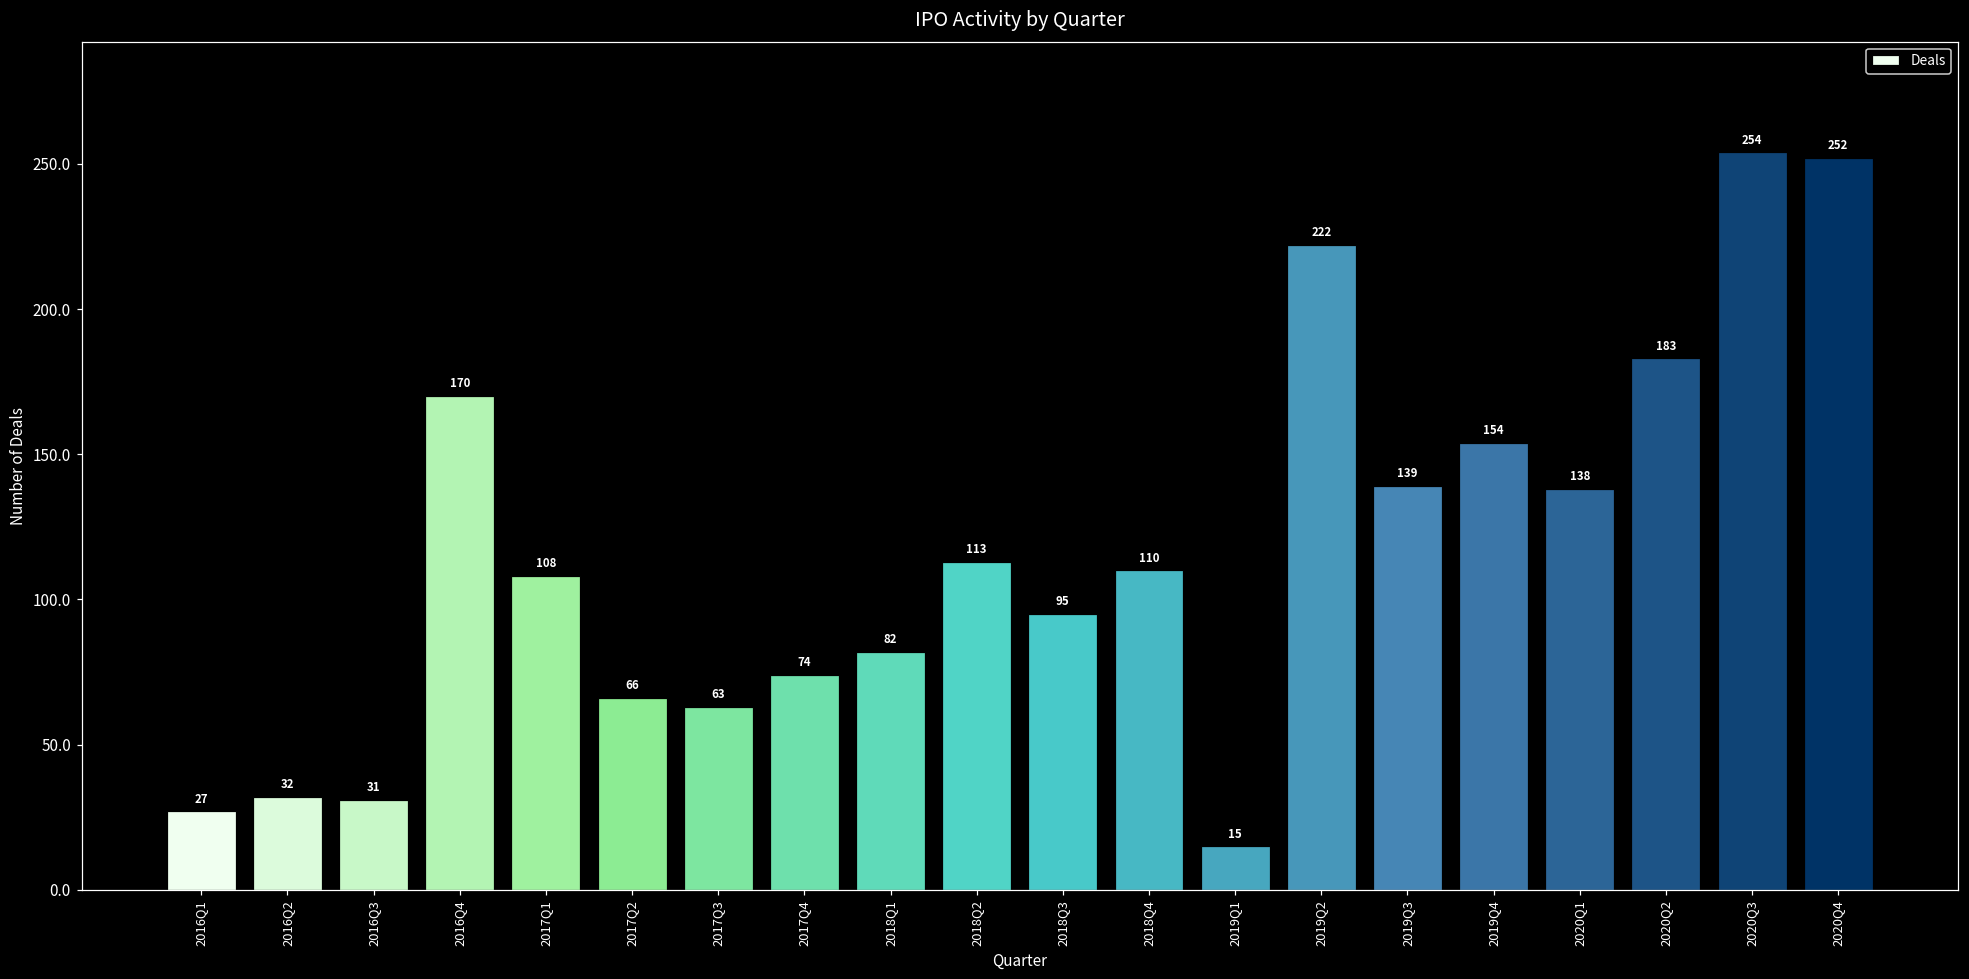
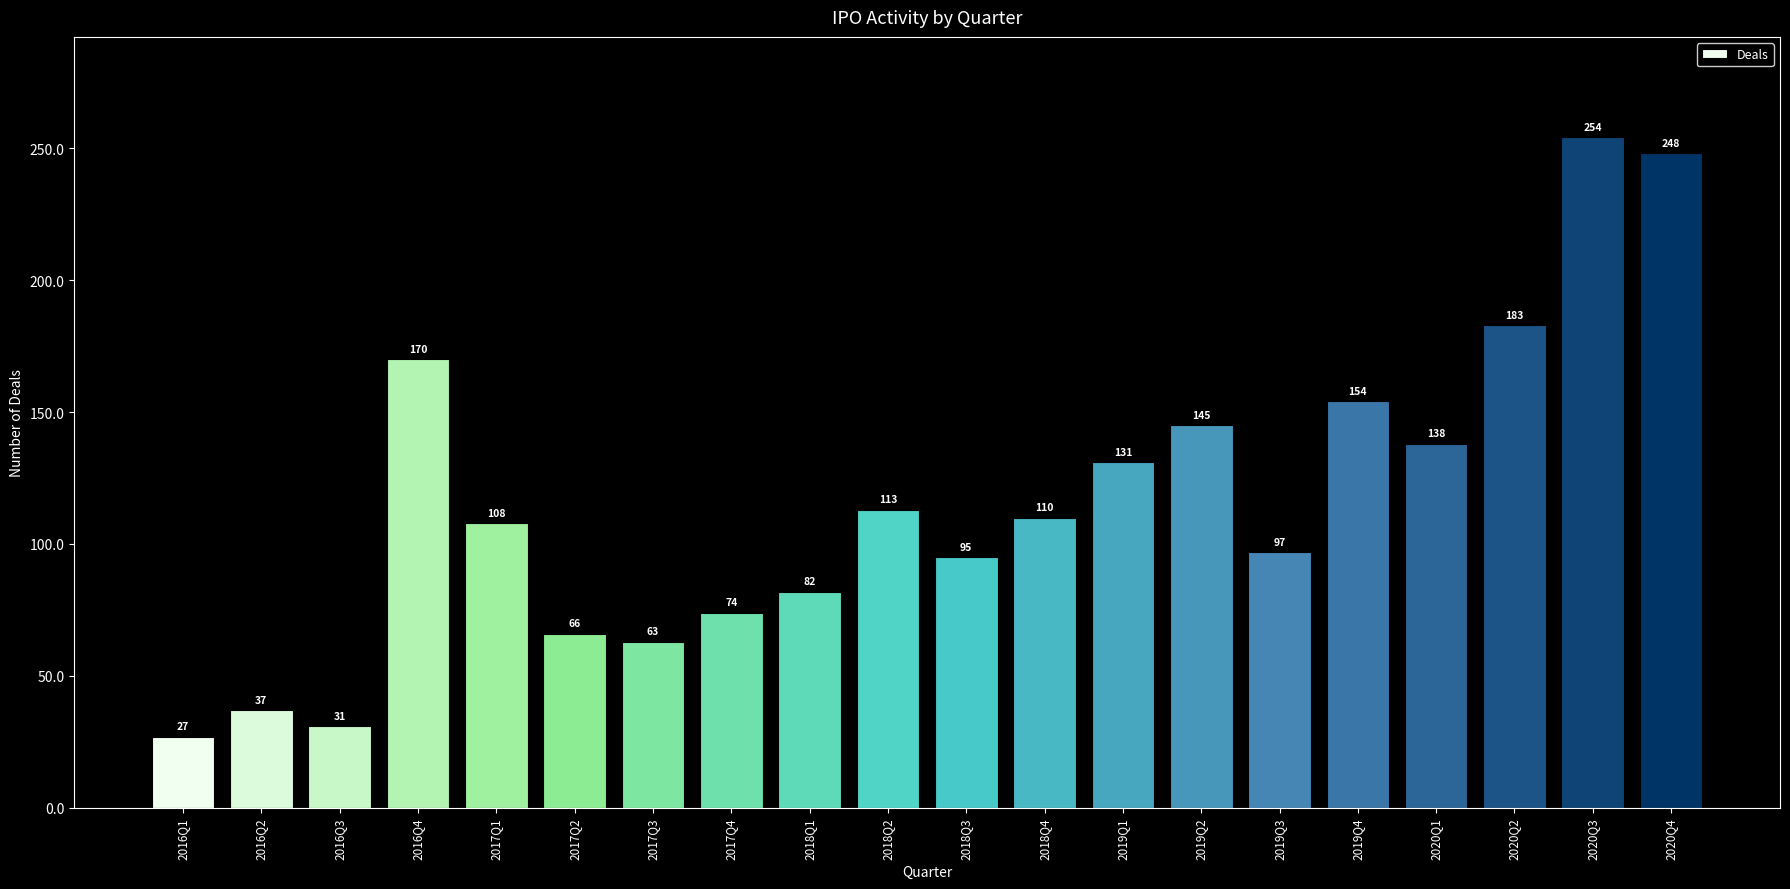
2016Q2: 32 -> 37
2019Q1: 15 -> 131
2019Q2: 222 -> 145
2019Q3: 139 -> 97
2020Q4: 252 -> 248
